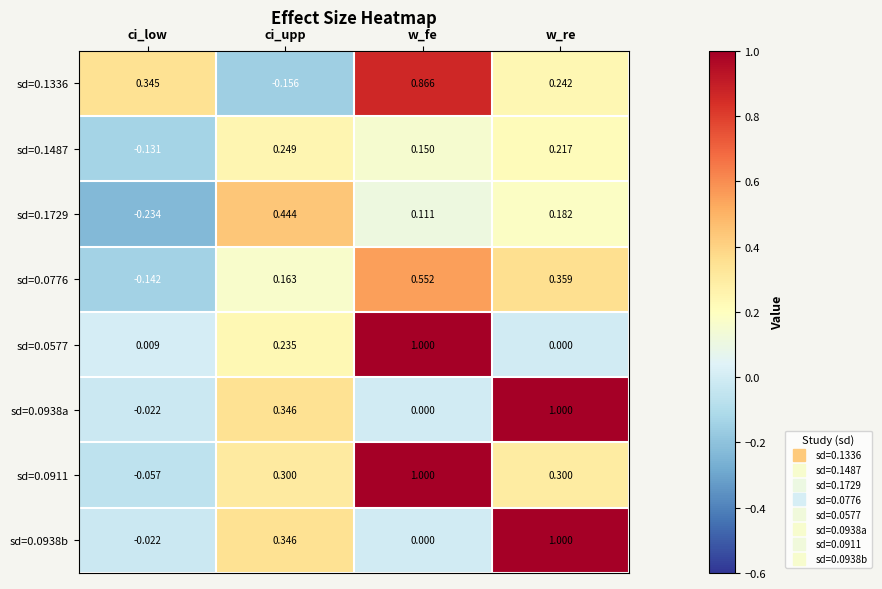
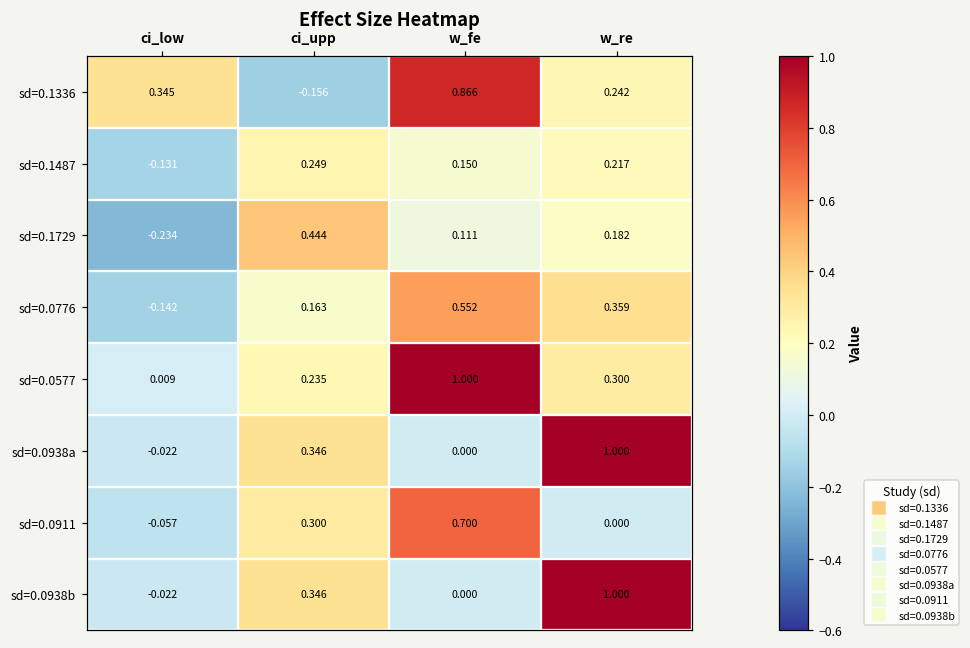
sd=0.0577, w_re: 0.000 -> 0.300
sd=0.0911, w_fe: 1.000 -> 0.700
sd=0.0911, w_re: 0.300 -> 0.000
